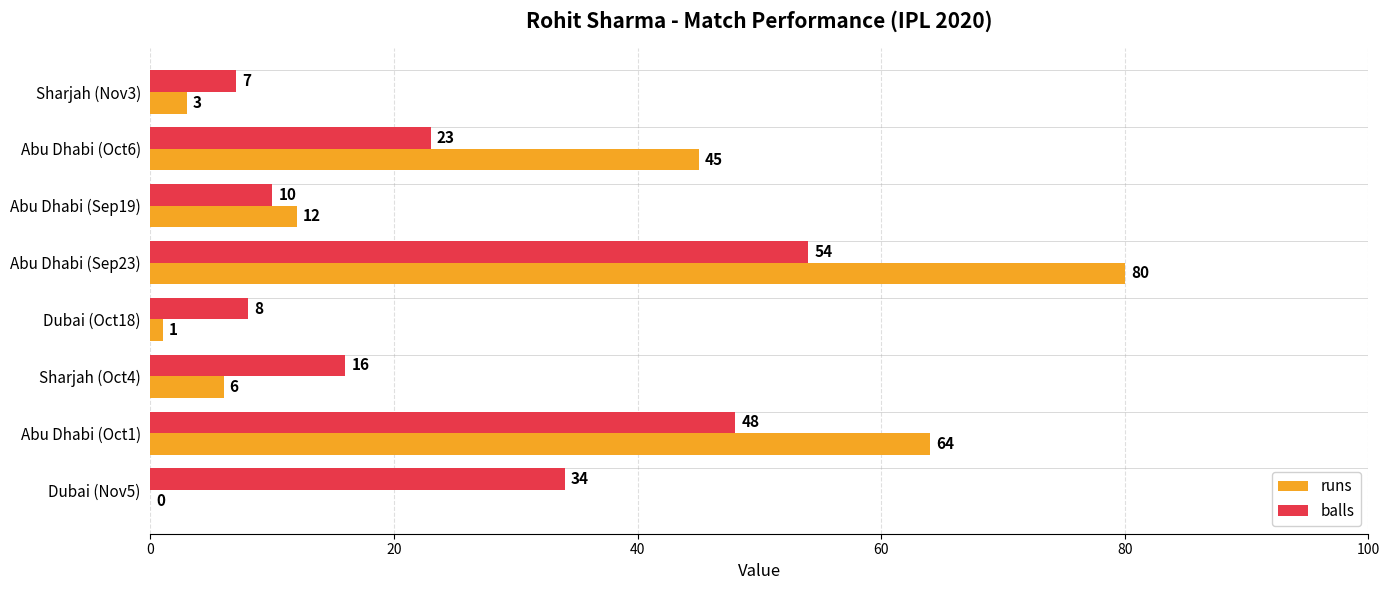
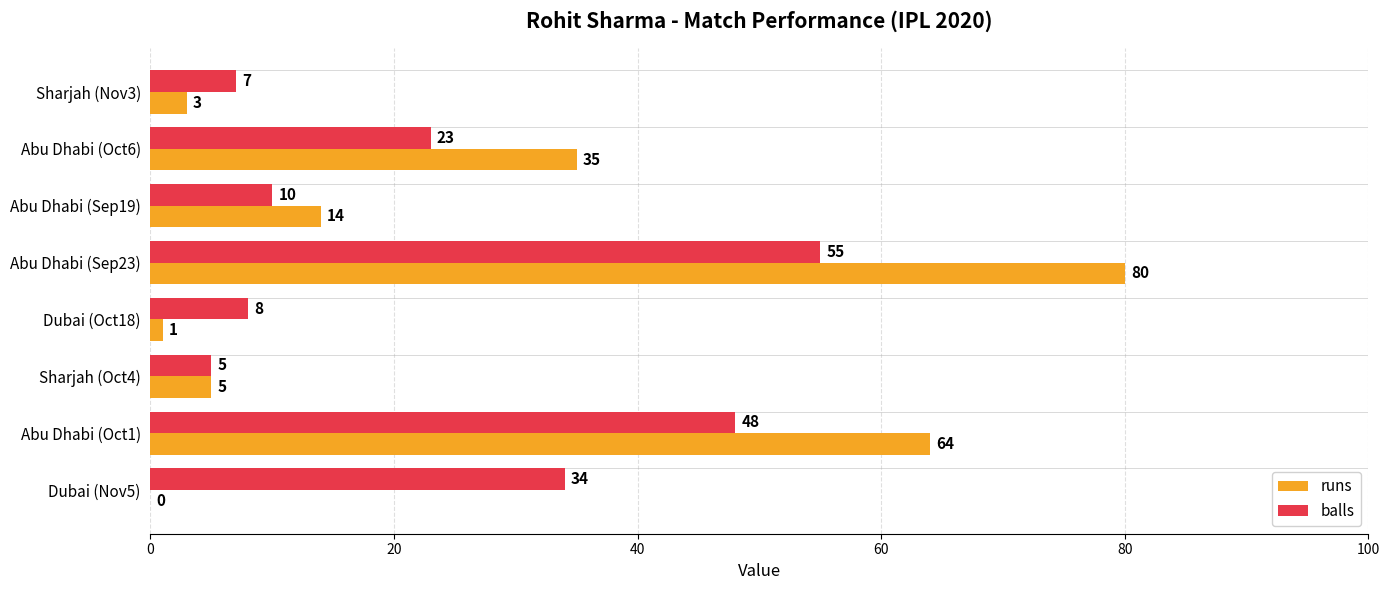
runs, Abu Dhabi (Oct6): 45 -> 35
runs, Abu Dhabi (Sep19): 12 -> 14
balls, Abu Dhabi (Sep23): 54 -> 55
balls, Sharjah (Oct4): 16 -> 5
runs, Sharjah (Oct4): 6 -> 5
